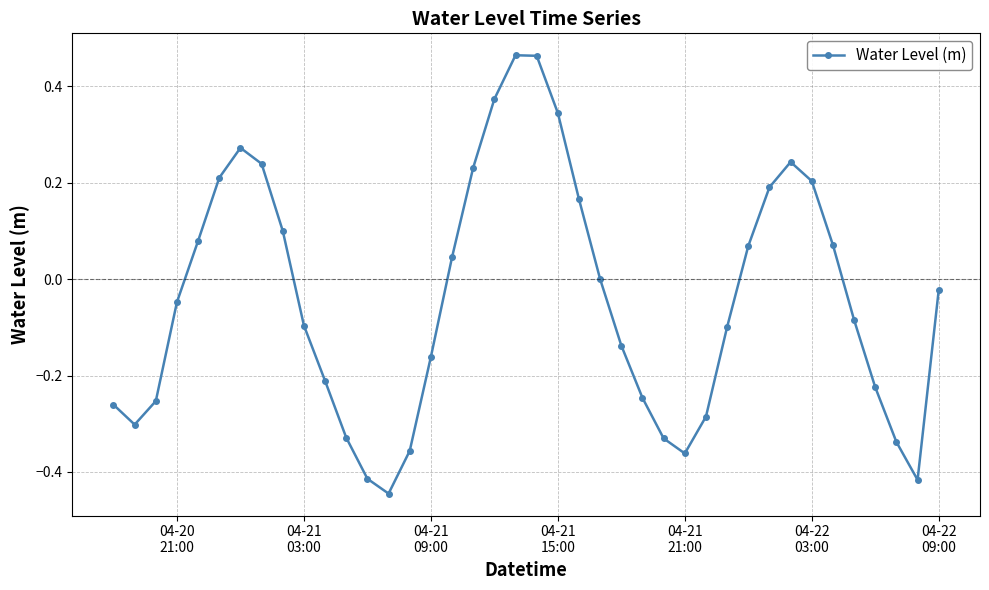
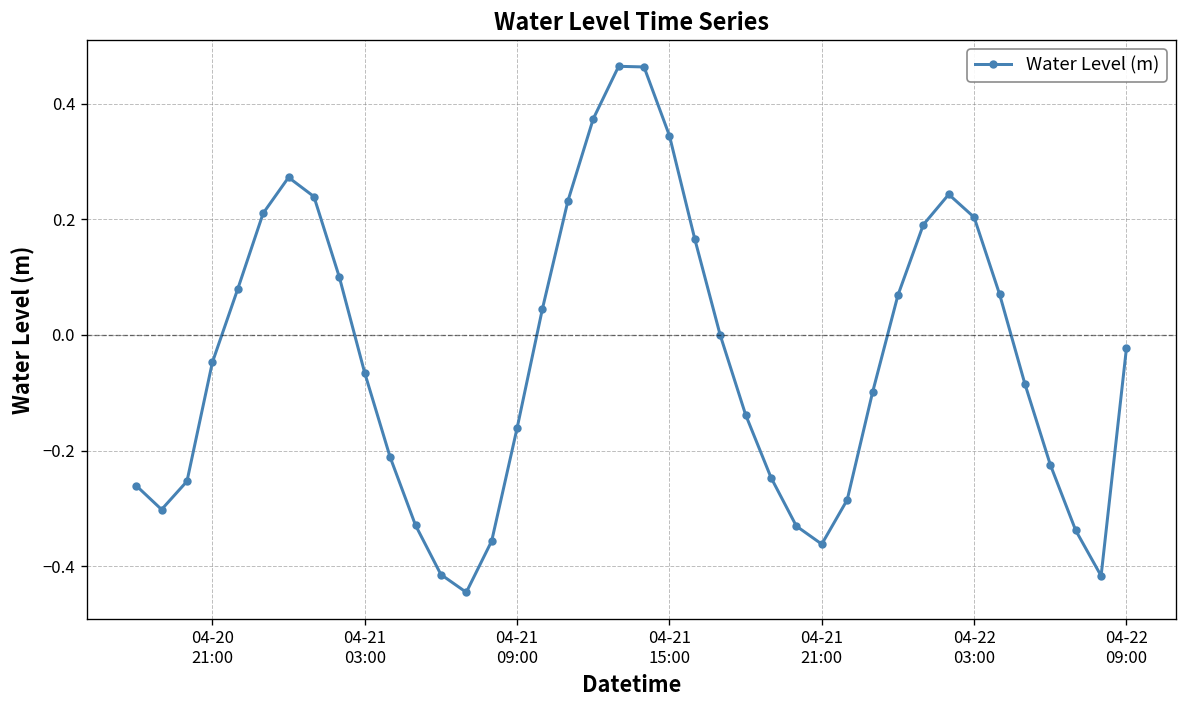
04-21 03:00: -0.10 -> -0.07
